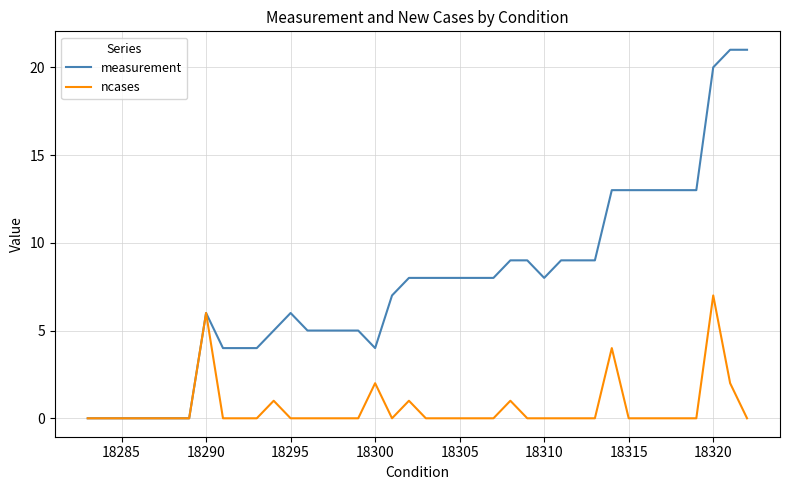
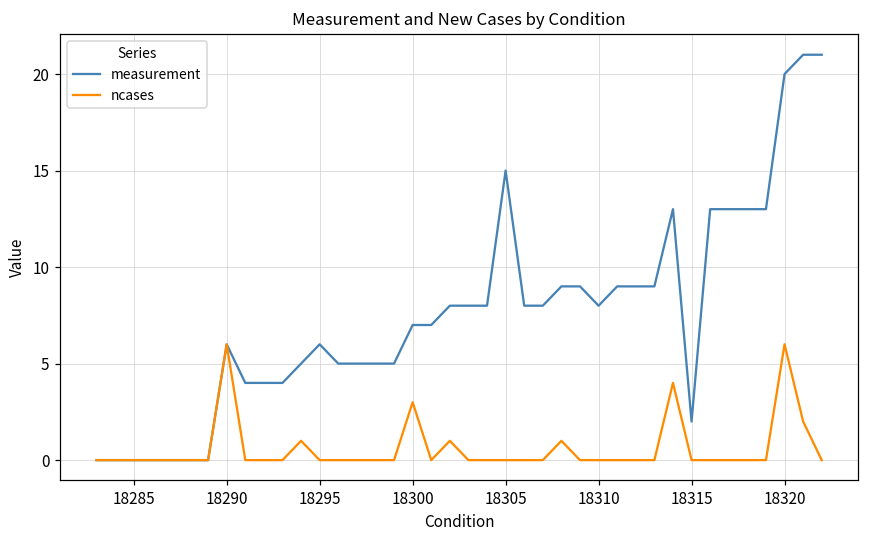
measurement, 18300: 4 -> 7
ncases, 18300: 2 -> 3
measurement, 18305: 8 -> 15
measurement, 18315: 13 -> 2
ncases, 18320: 7 -> 6
